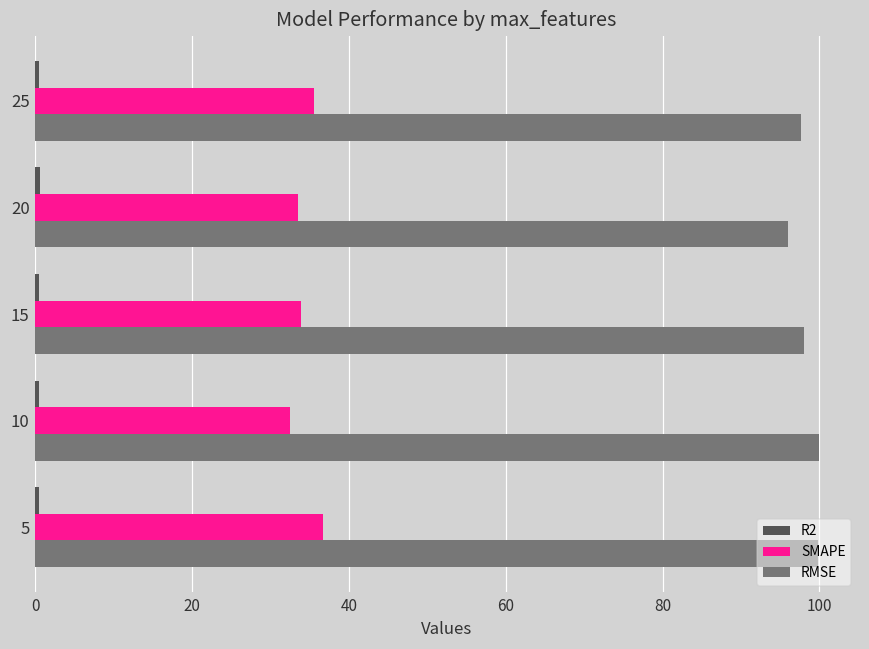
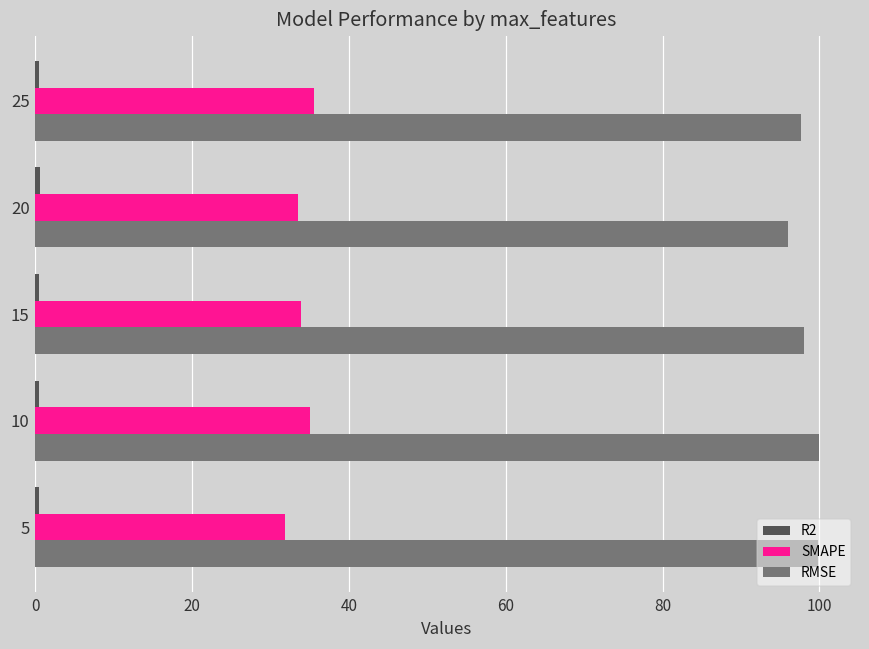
SMAPE, 10: 33 -> 35
SMAPE, 5: 37 -> 32
